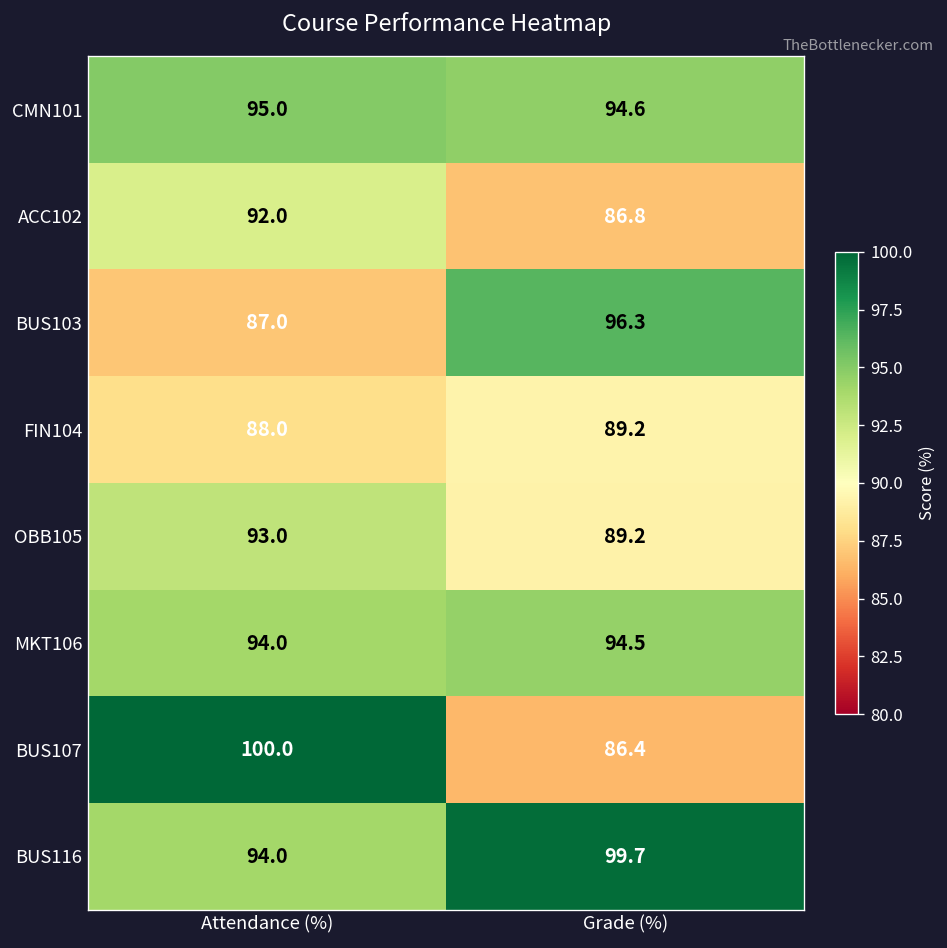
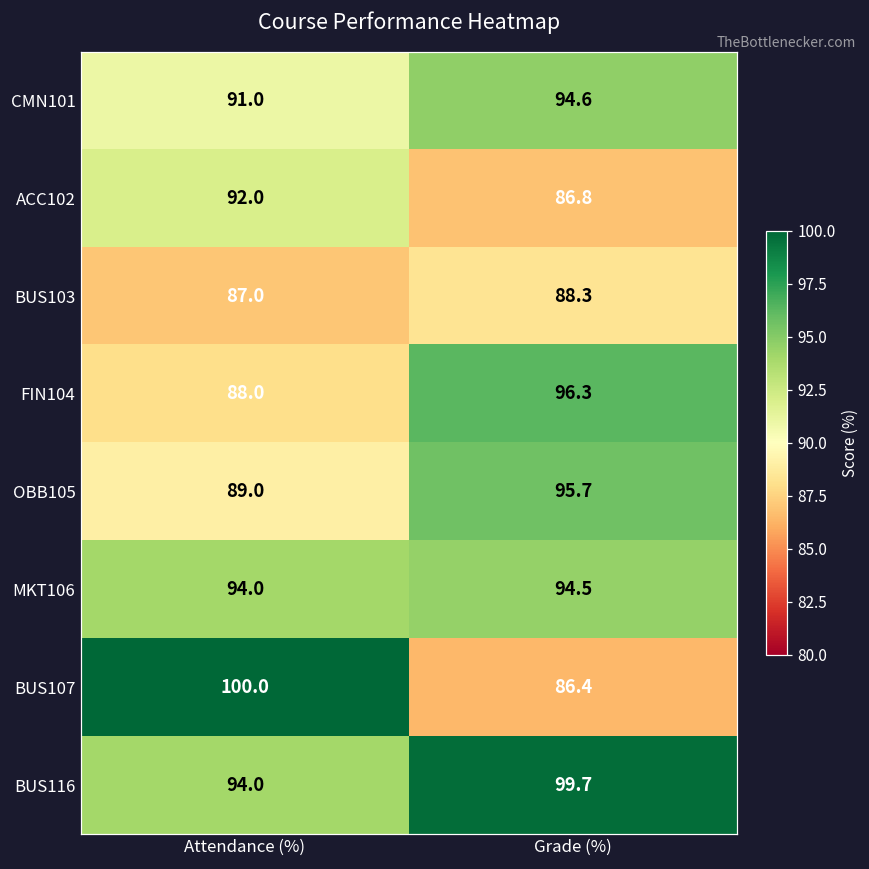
CMN101, Attendance (%): 95.0 -> 91.0
BUS103, Grade (%): 96.3 -> 88.3
FIN104, Grade (%): 89.2 -> 96.3
OBB105, Attendance (%): 93.0 -> 89.0
OBB105, Grade (%): 89.2 -> 95.7
